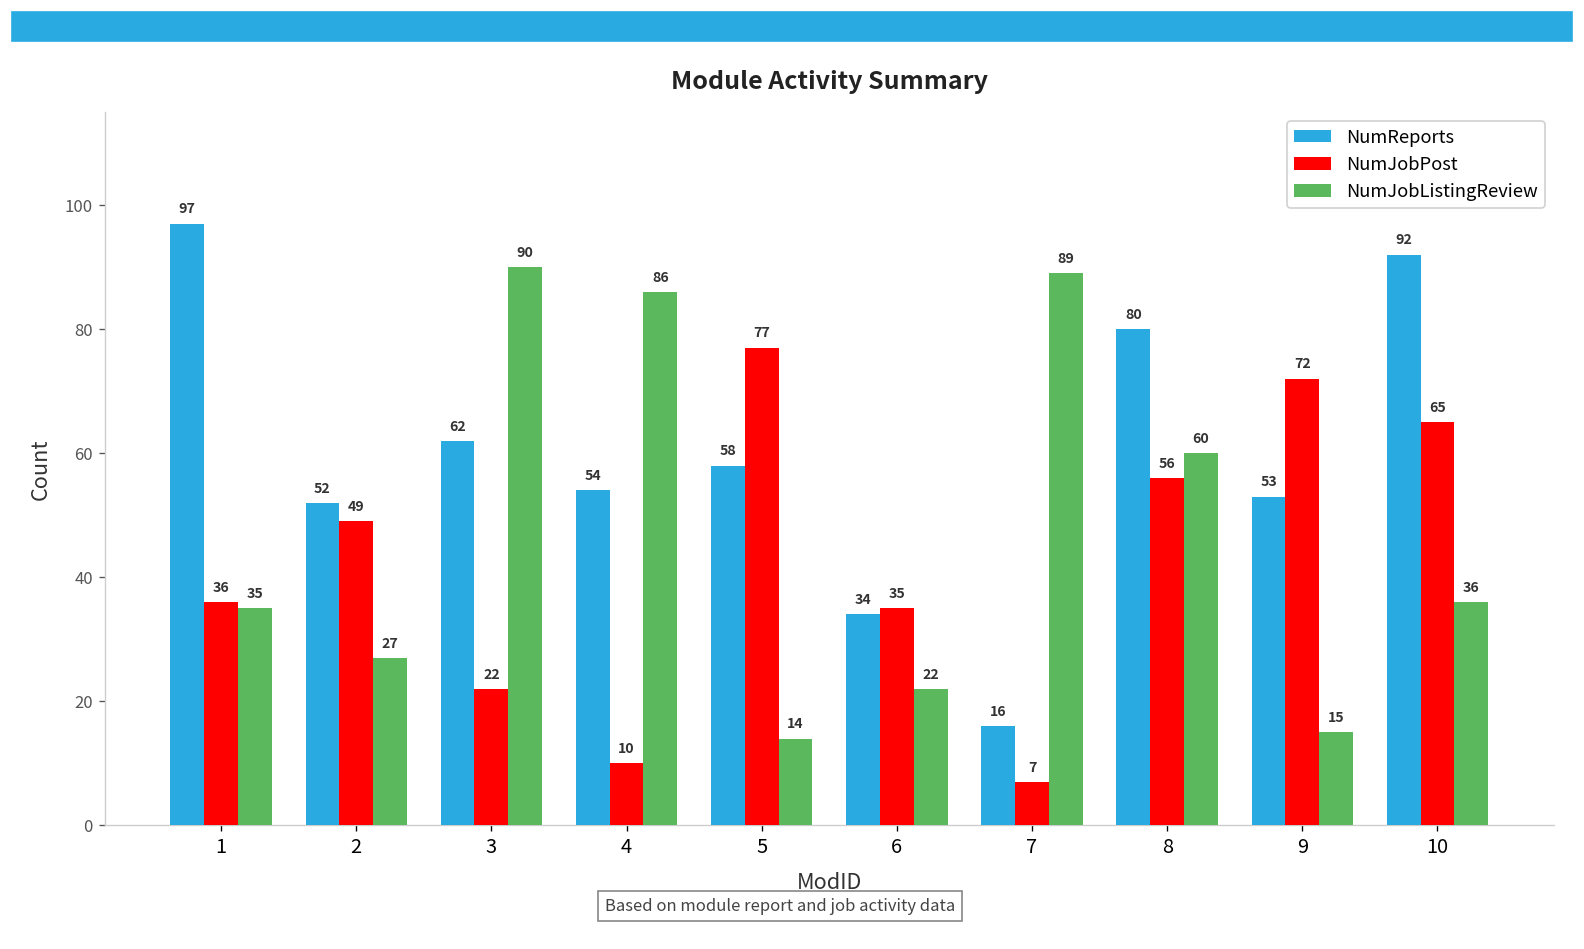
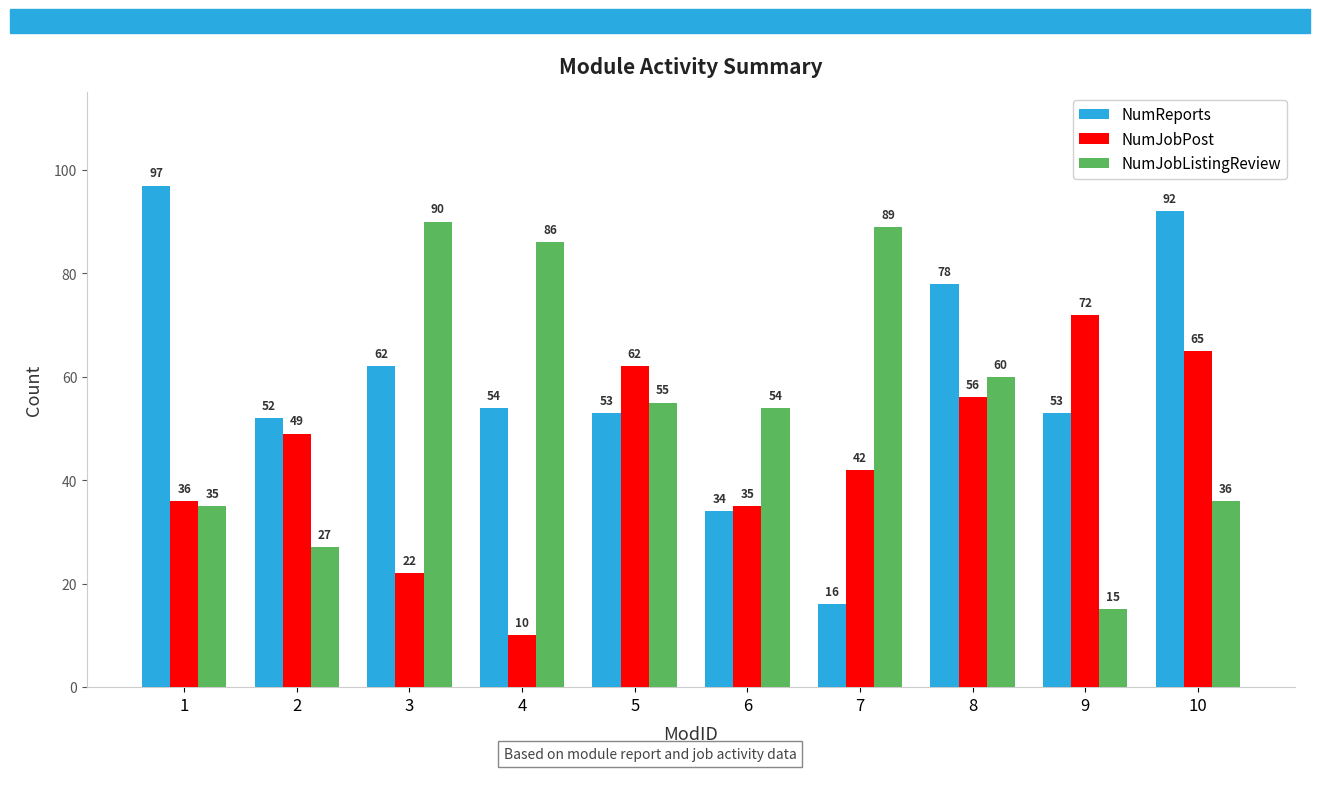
NumReports, 5: 58 -> 53
NumJobPost, 5: 77 -> 62
NumJobListingReview, 5: 14 -> 55
NumJobListingReview, 6: 22 -> 54
NumJobPost, 7: 7 -> 42
NumReports, 8: 80 -> 78
